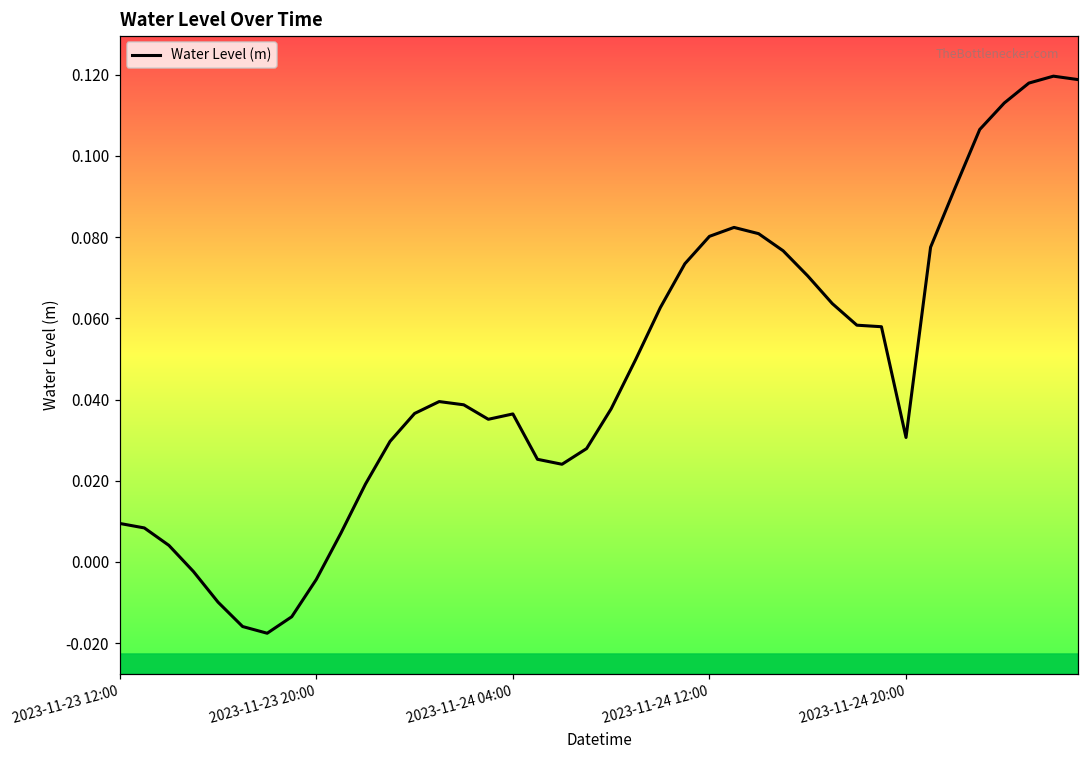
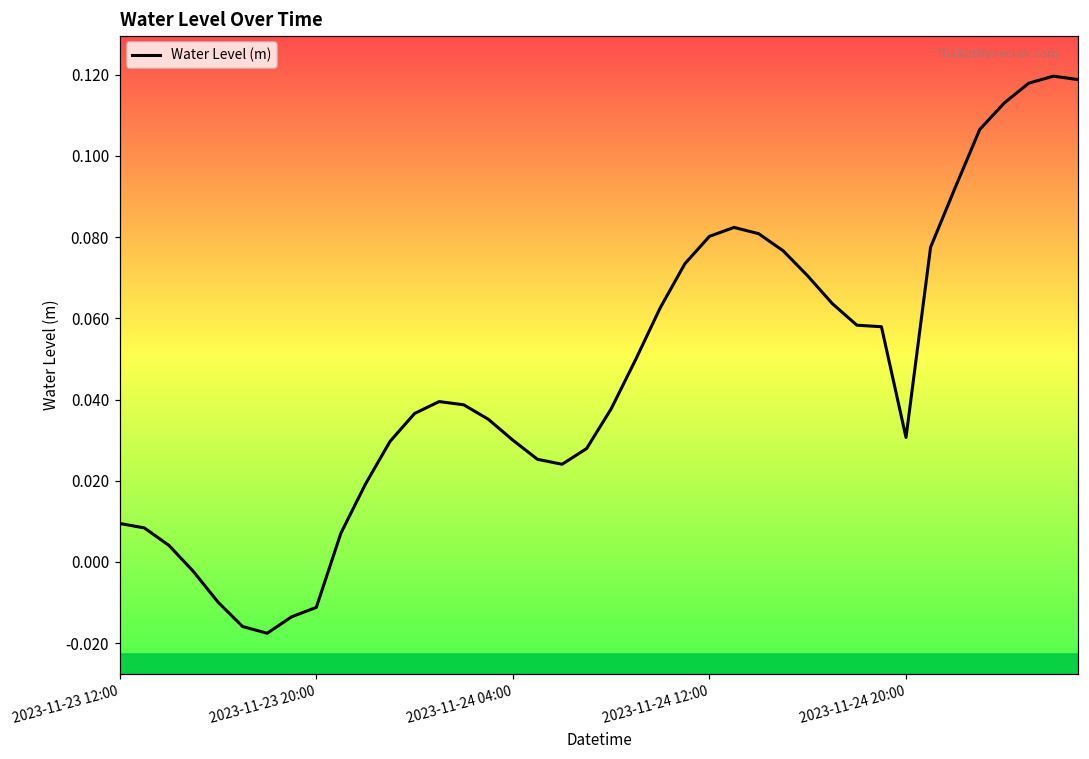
2023-11-23 20:00: -0.004 -> -0.011
2023-11-24 04:00: 0.036 -> 0.030
